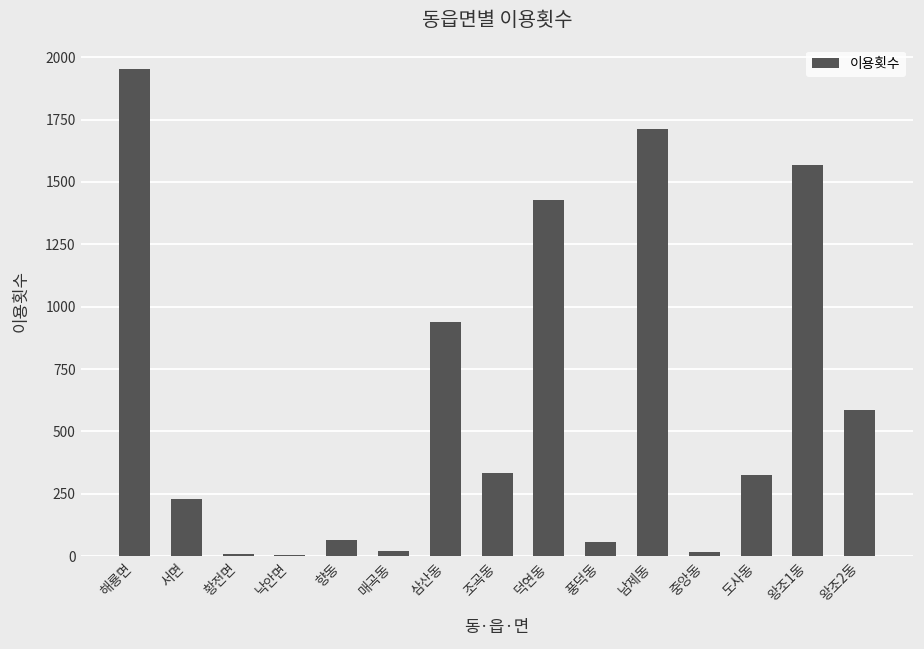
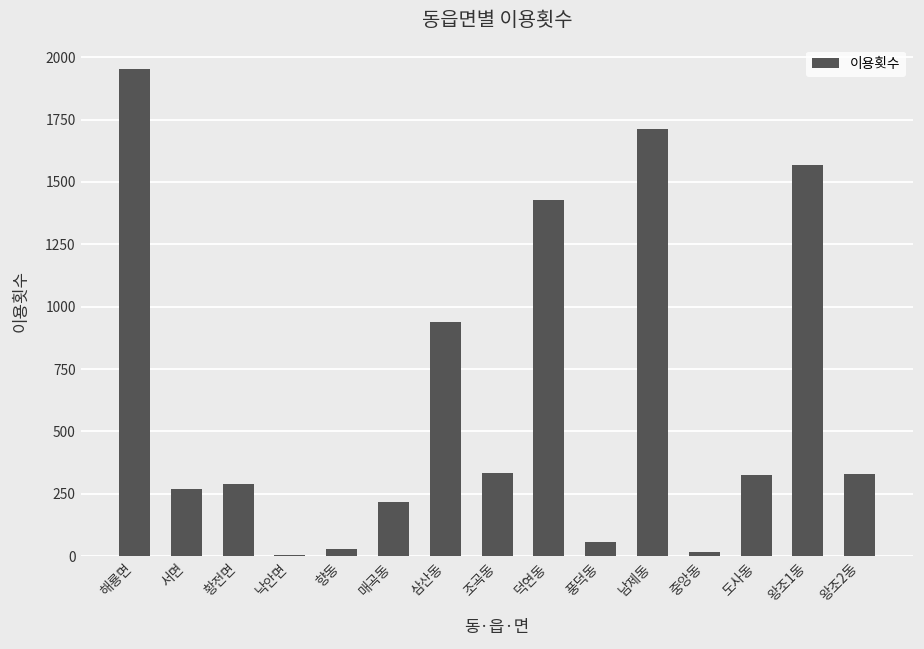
서면: 230 -> 270
황전면: 10 -> 290
향동: 70 -> 30
매곡동: 20 -> 220
왕조2동: 590 -> 330
